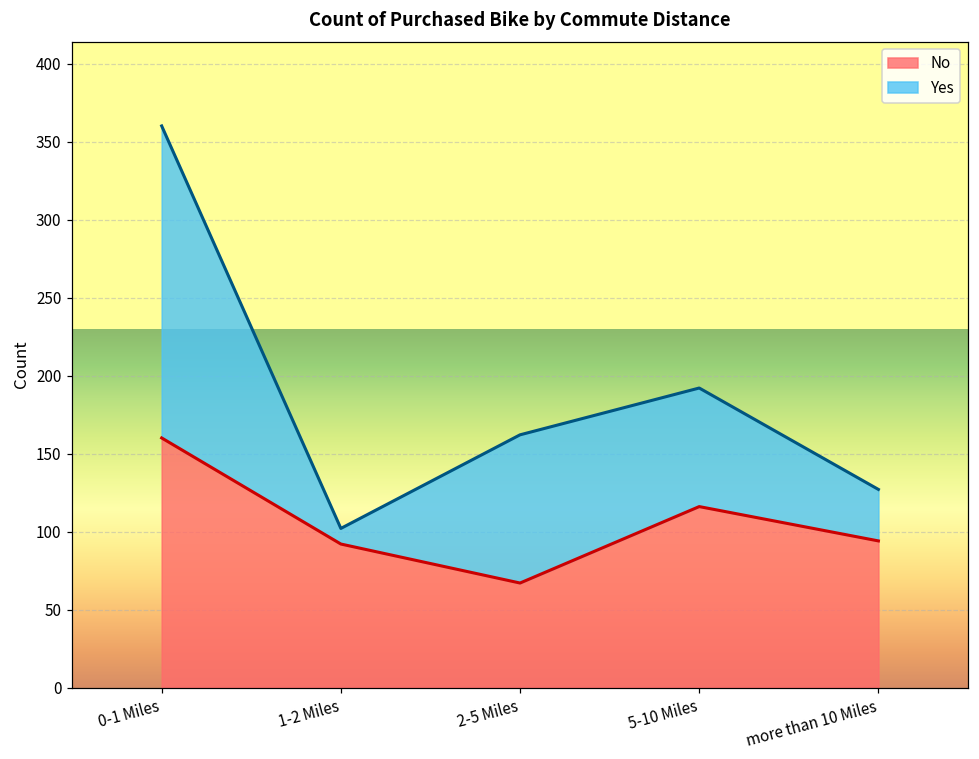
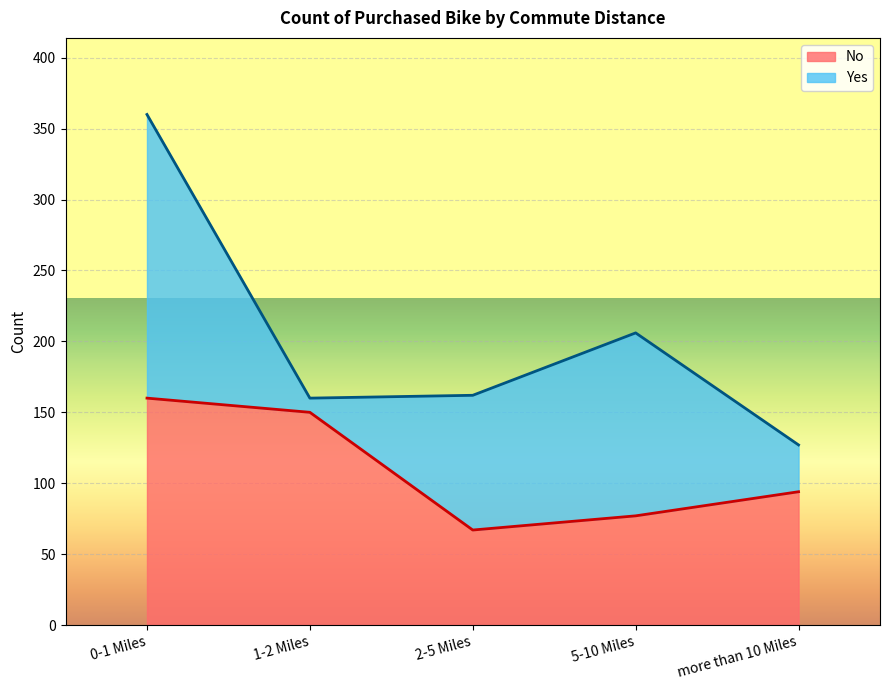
No, 1-2 Miles: 92 -> 150
No, 5-10 Miles: 116 -> 77
Yes, 5-10 Miles: 76 -> 129
